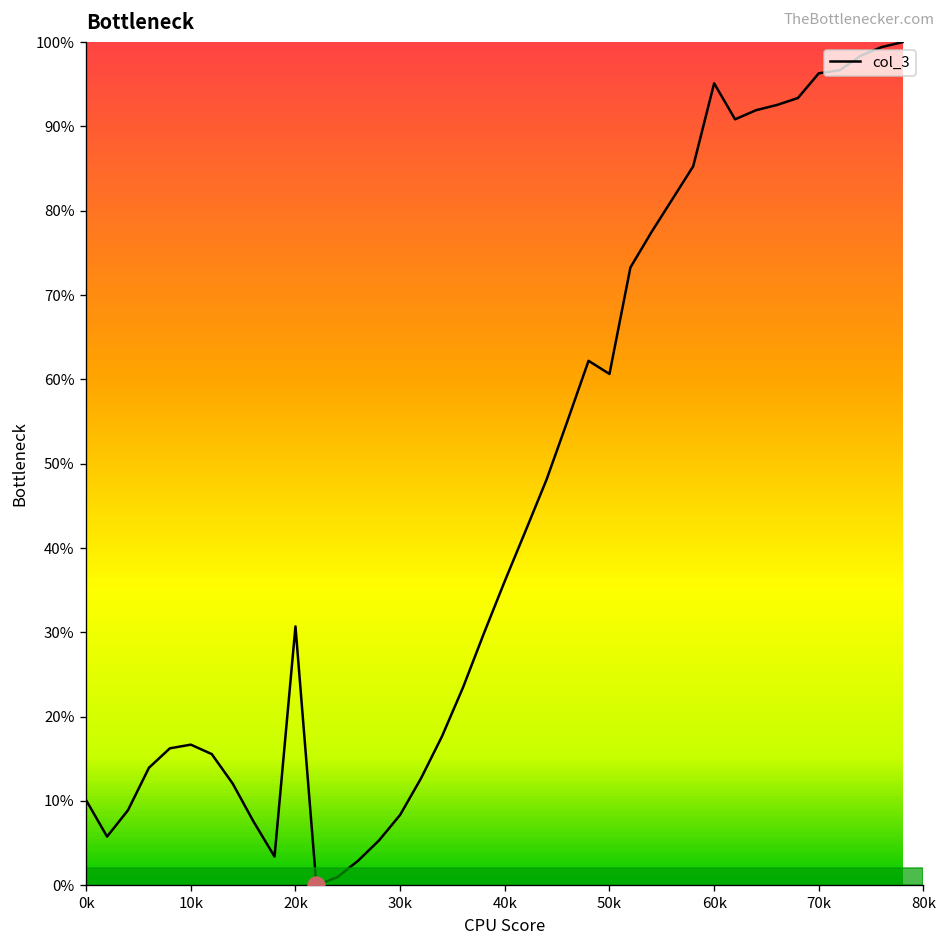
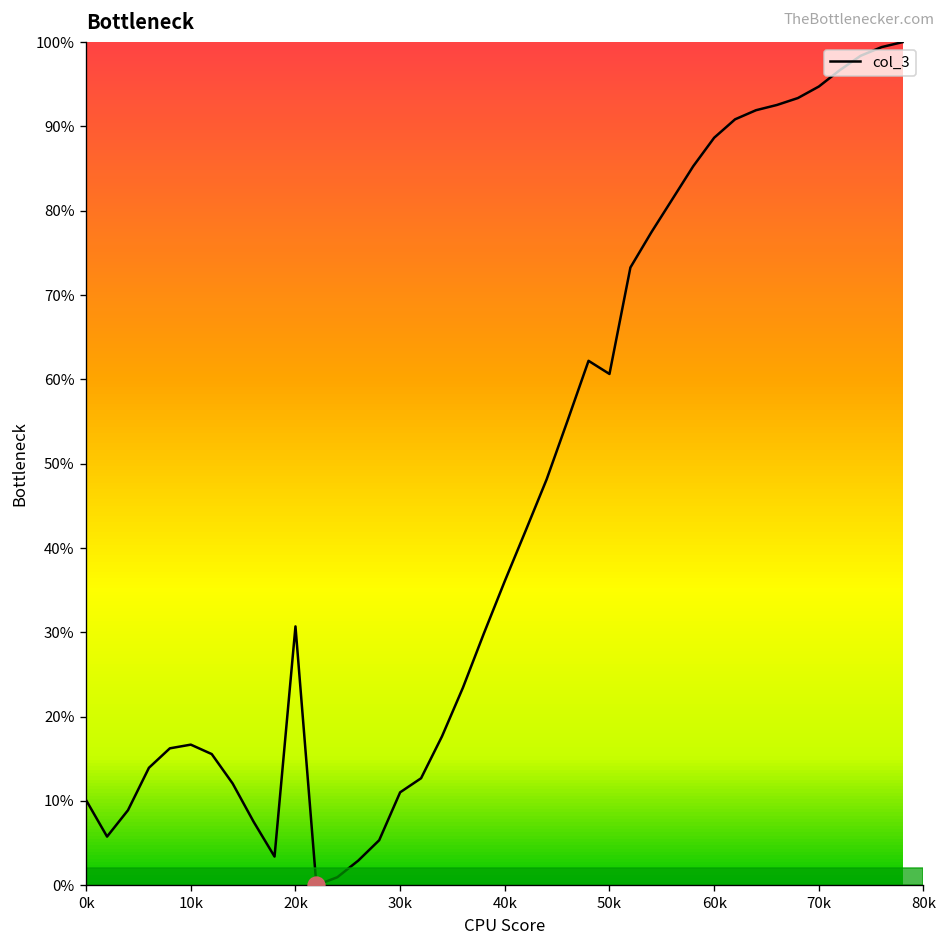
col_3, 30k: 8% -> 11%
col_3, 60k: 95% -> 89%
col_3, 70k: 96% -> 95%
